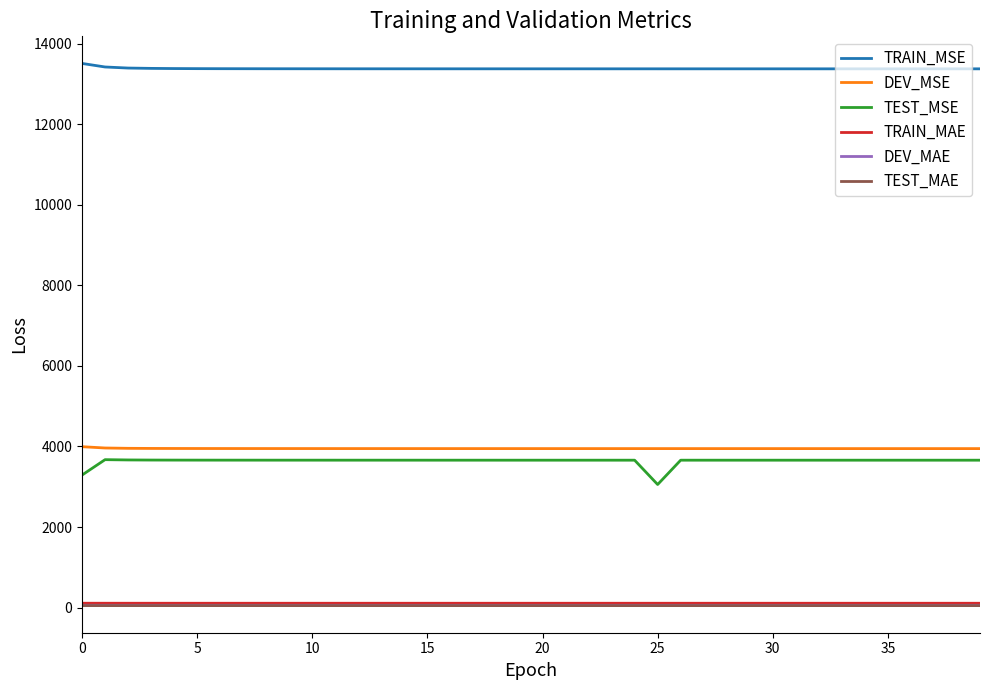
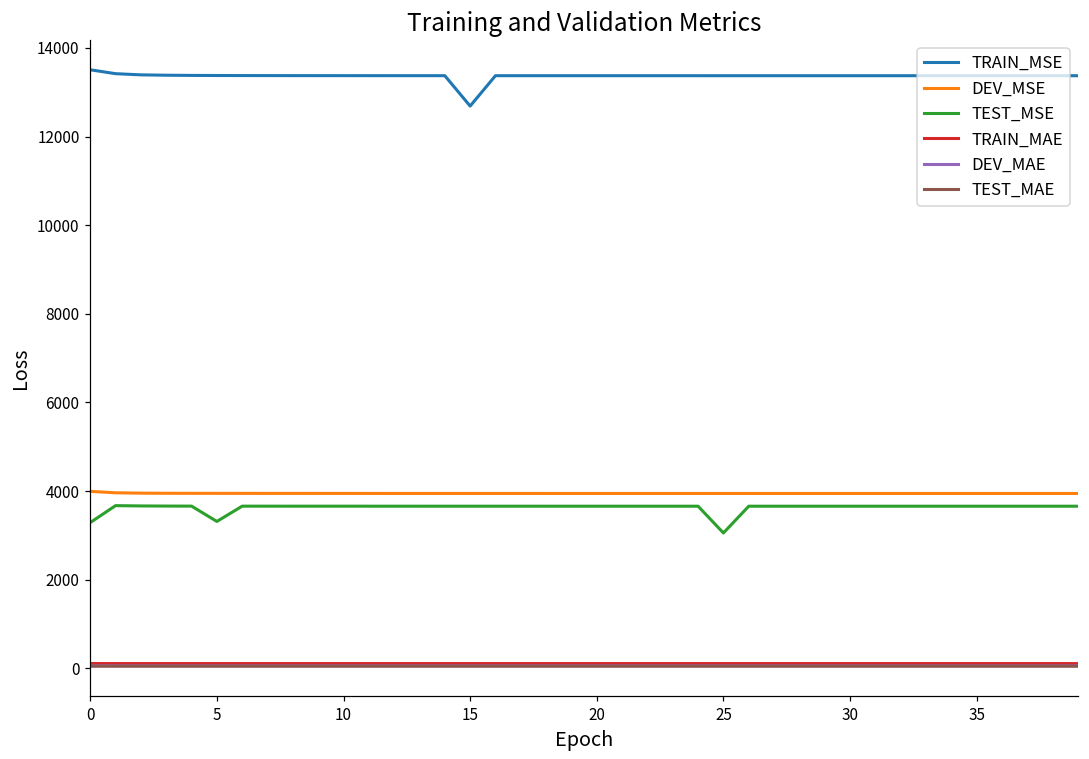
TEST_MSE, 5: 3700 -> 3300
TRAIN_MSE, 15: 13400 -> 12700
